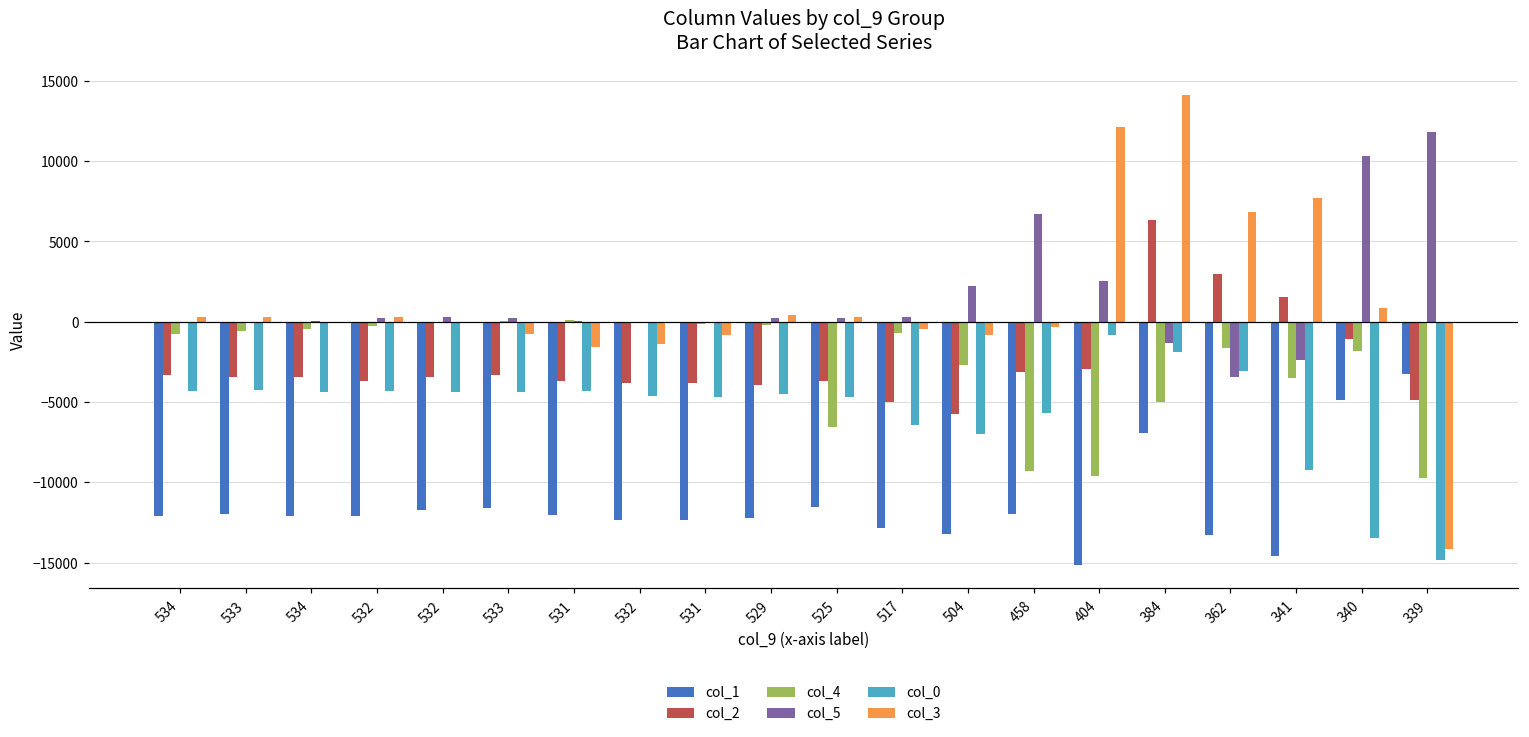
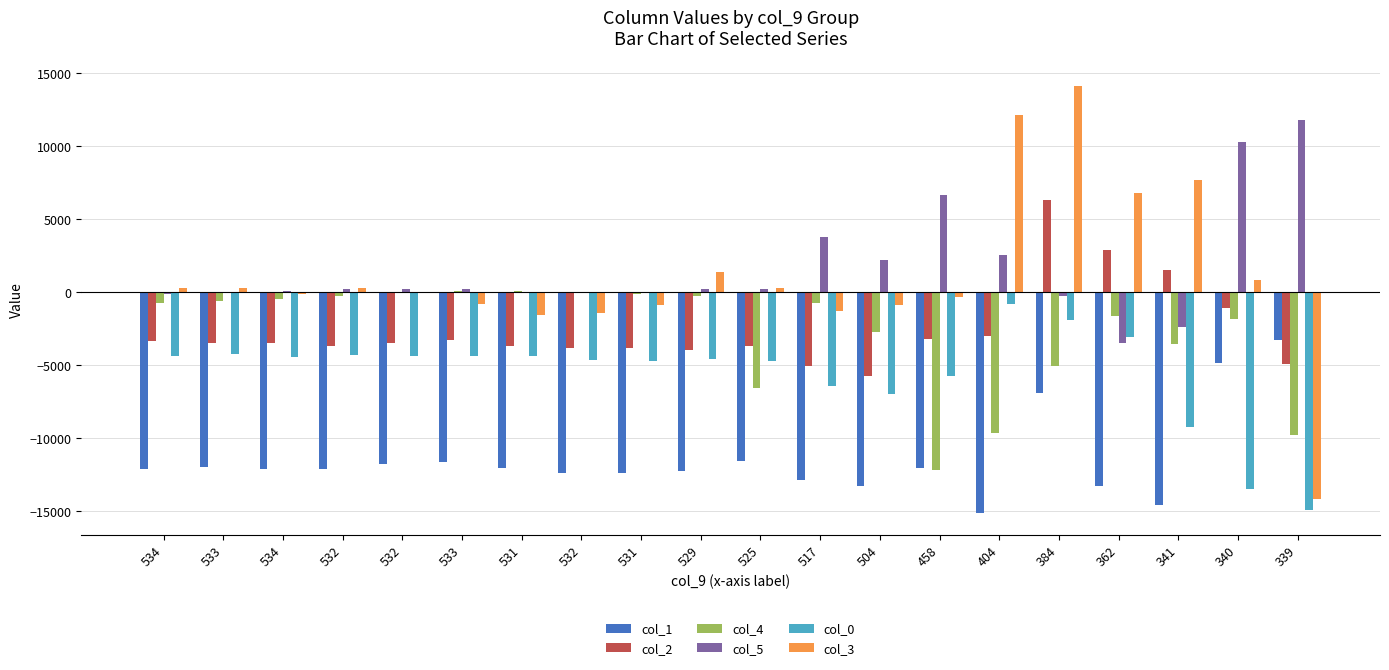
col_3, 529: 400 -> 1400
col_5, 517: 300 -> 3800
col_3, 517: -500 -> -1300
col_4, 458: -9300 -> -12200
col_5, 384: -1300 -> -300
